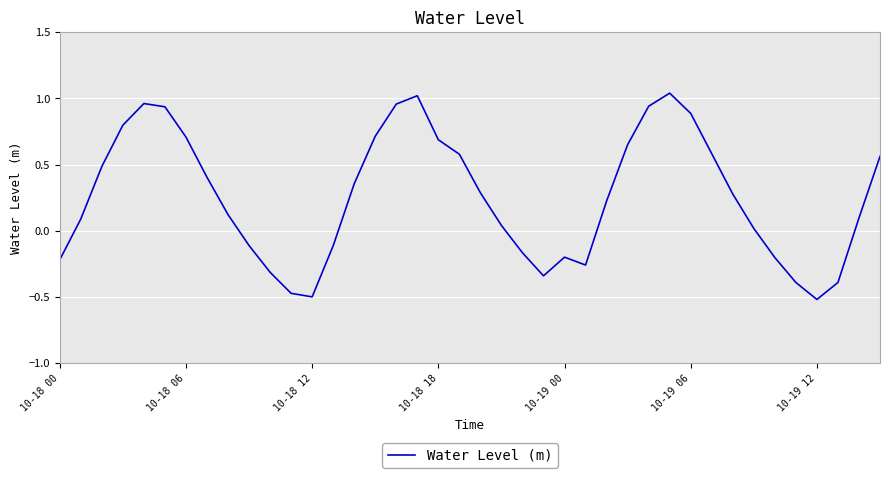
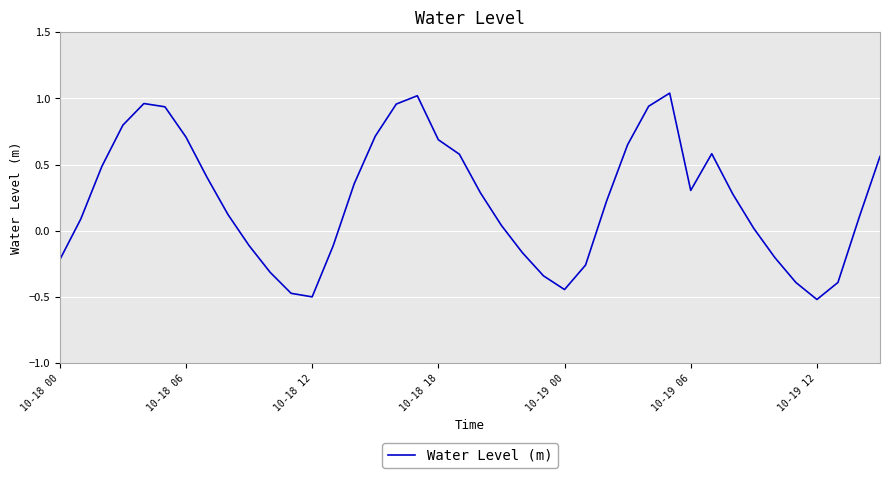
10-19 00: -0.20 -> -0.44
10-19 06: 0.89 -> 0.30
